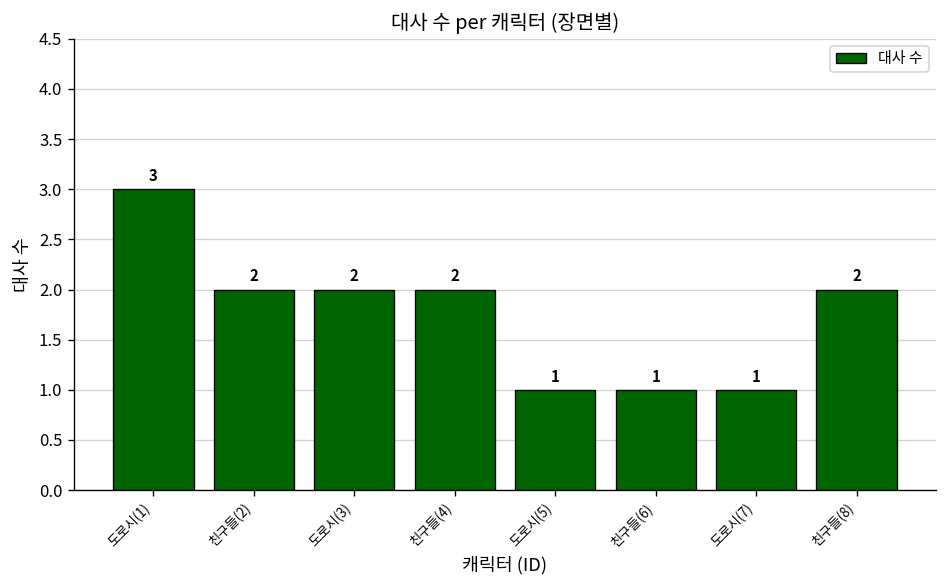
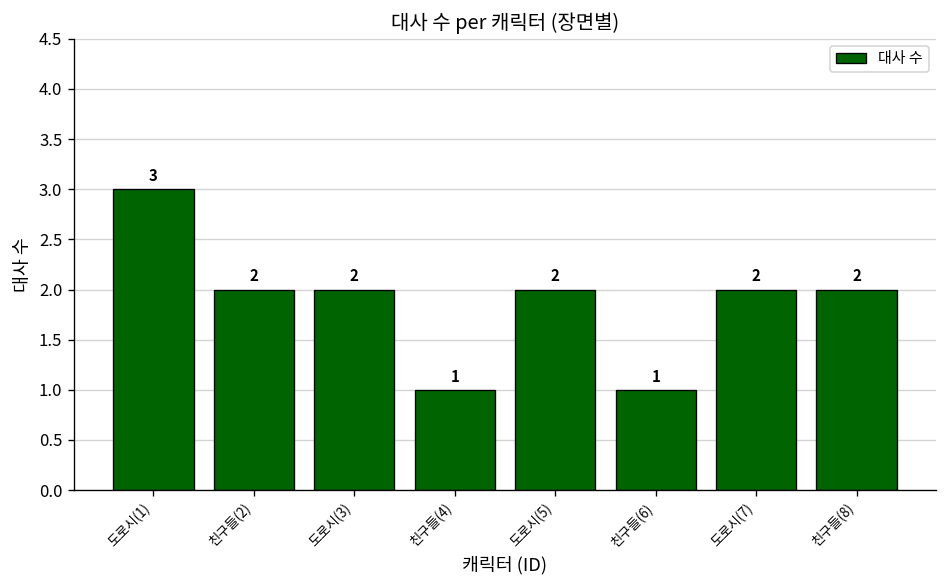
친구들(4): 2 -> 1
도로시(5): 1 -> 2
도로시(7): 1 -> 2
